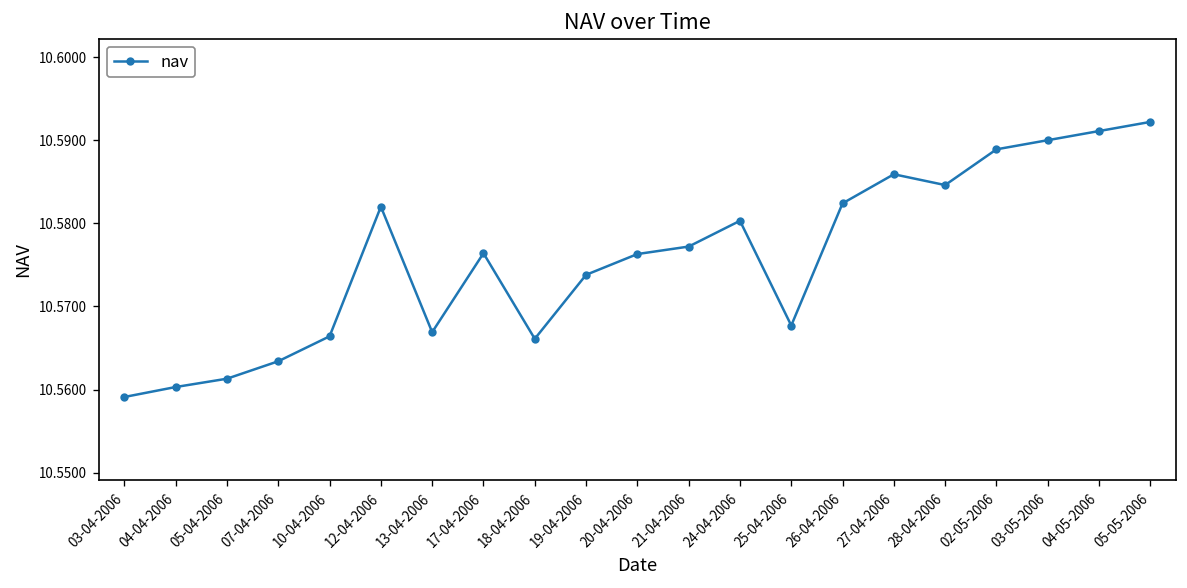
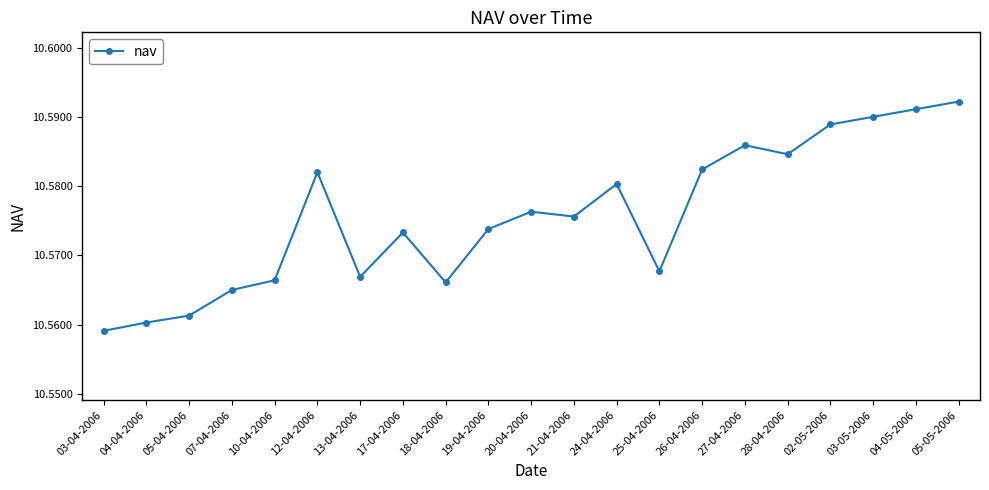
07-04-2006: 10.563 -> 10.565
17-04-2006: 10.576 -> 10.573
21-04-2006: 10.577 -> 10.576
